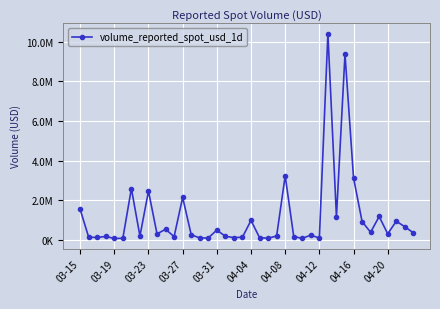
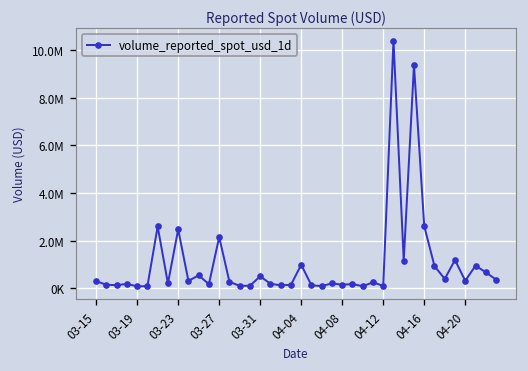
03-15: 1500000 -> 300000
04-08: 3200000 -> 100000
04-16: 3100000 -> 2600000
